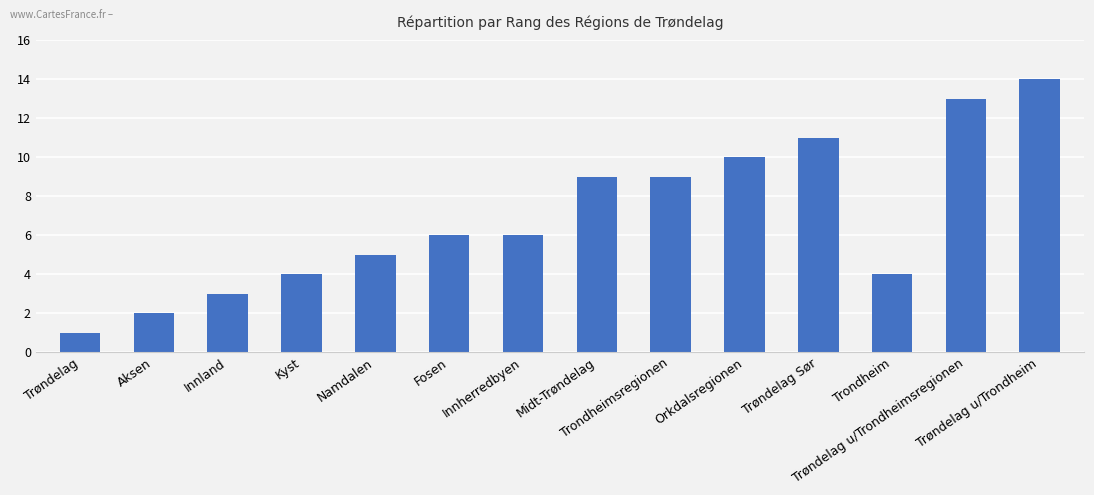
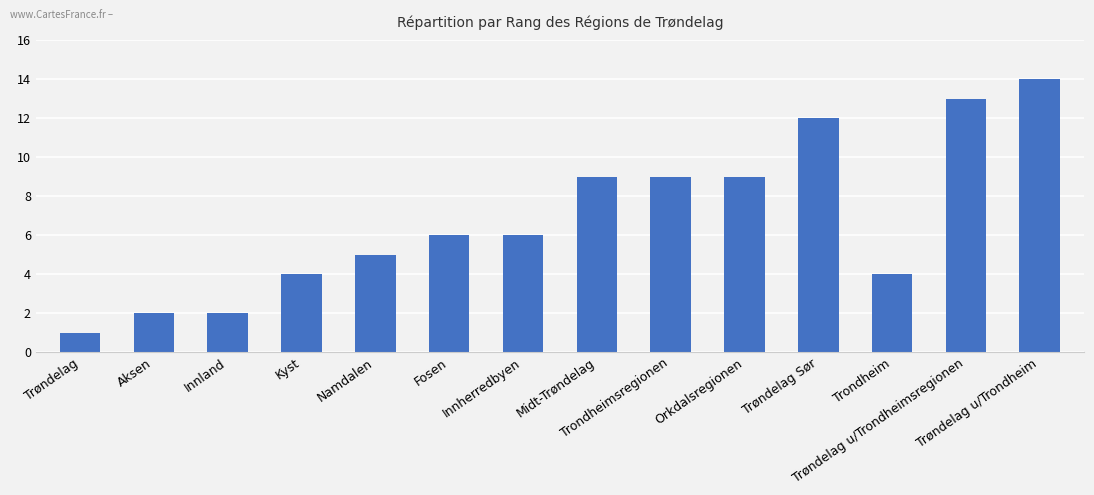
Innland: 3 -> 2
Orkdalsregionen: 10 -> 9
Trøndelag Sør: 11 -> 12
